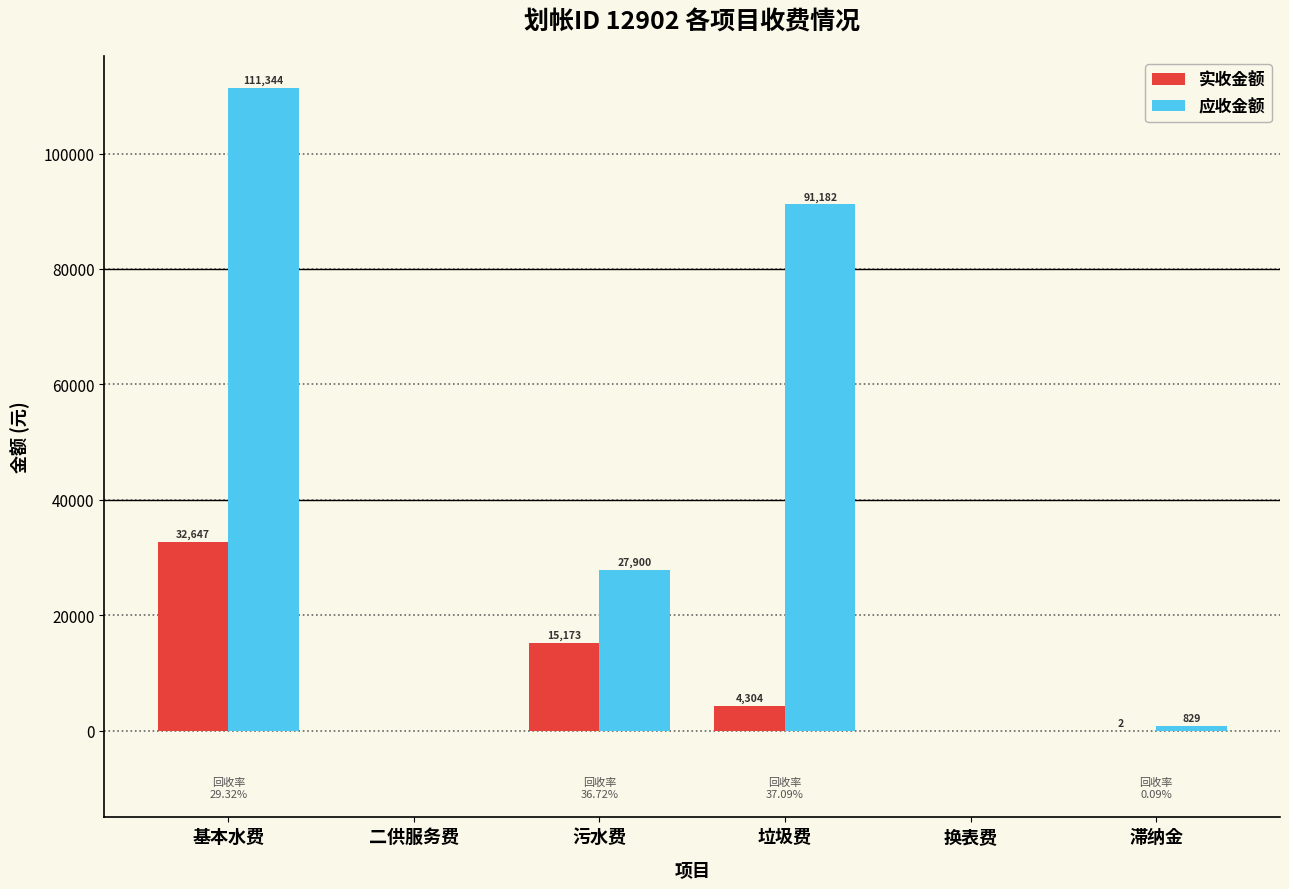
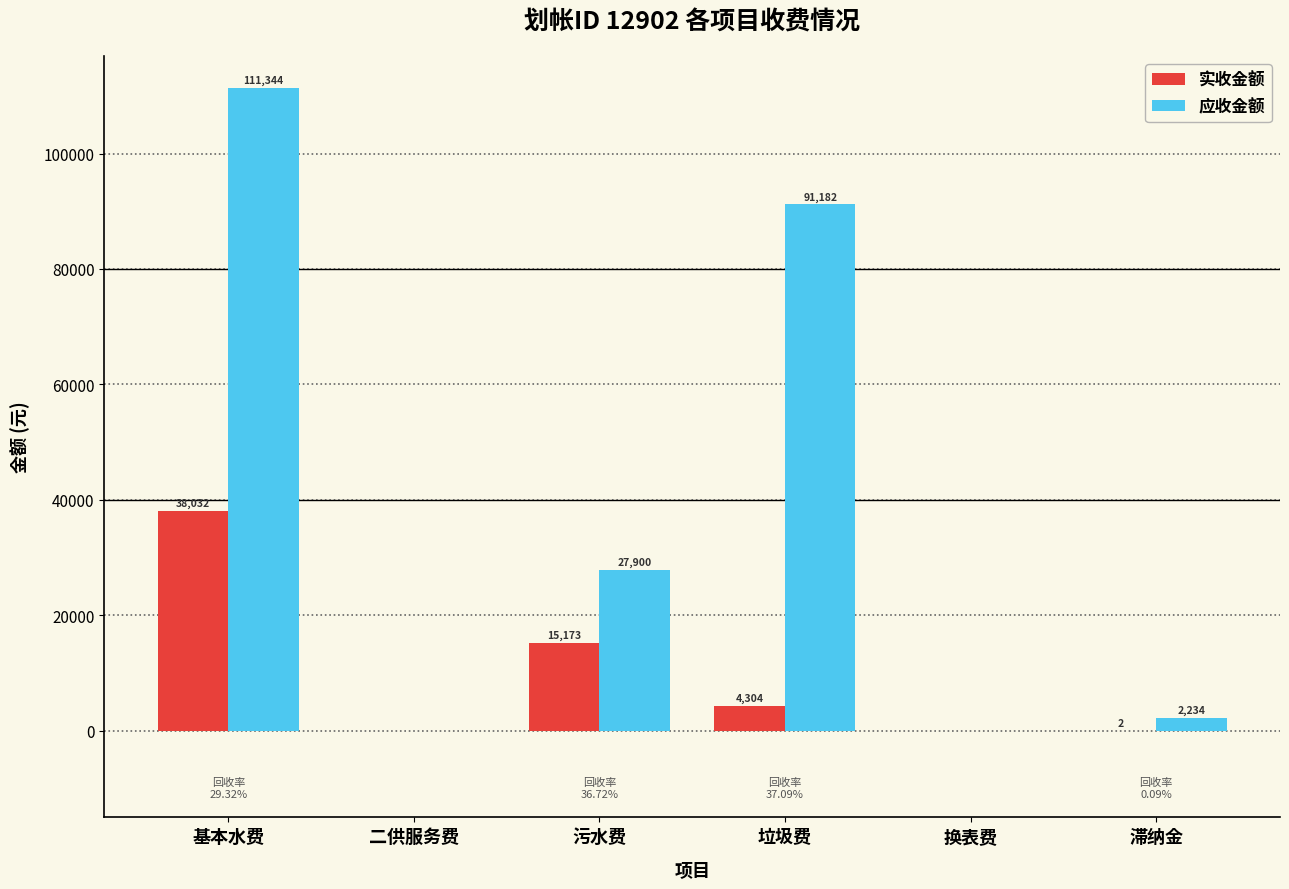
实收金额, 基本水费: 32,647 -> 38,032
应收金额, 滞纳金: 829 -> 2,234
